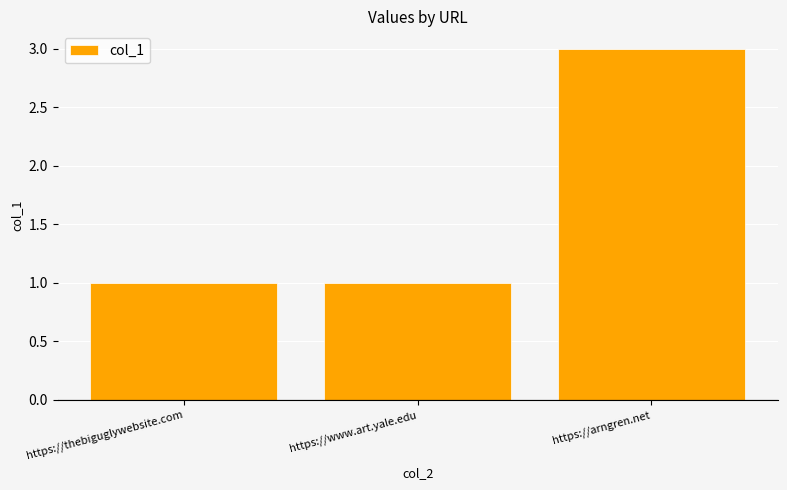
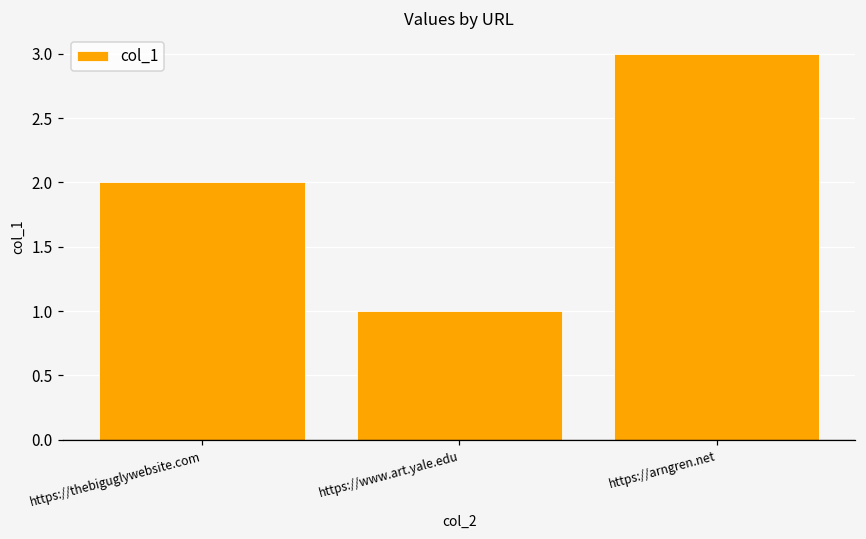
https://thebiguglywebsite.com: 1 -> 2
